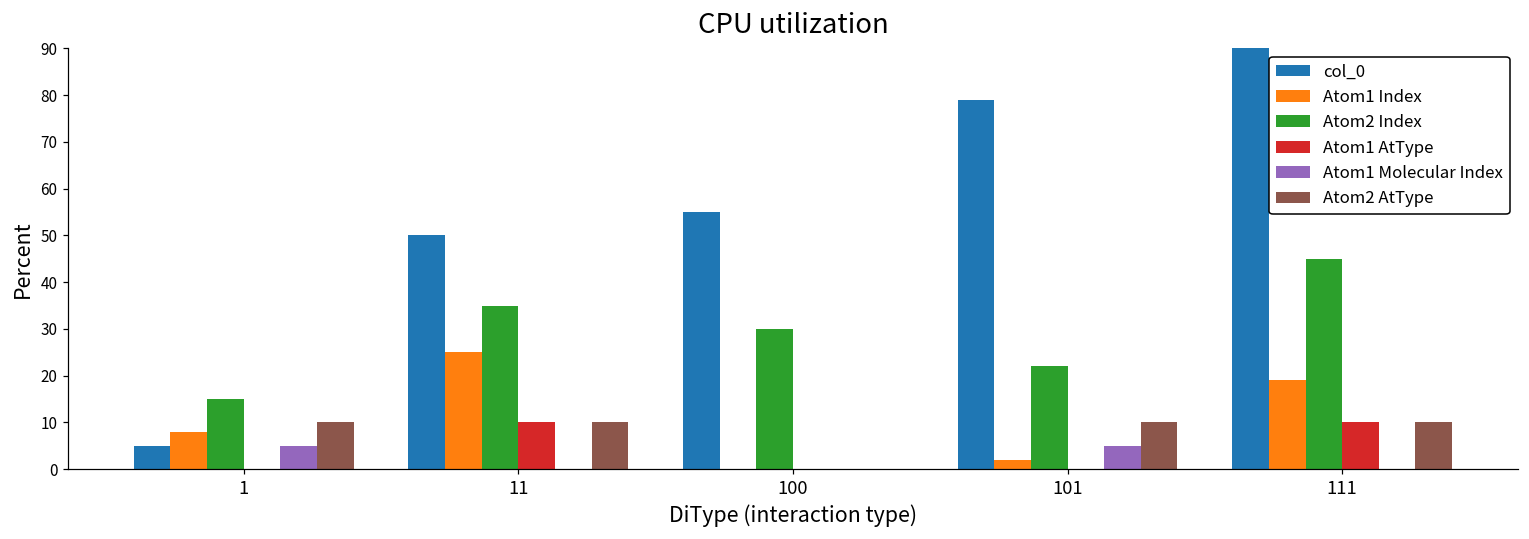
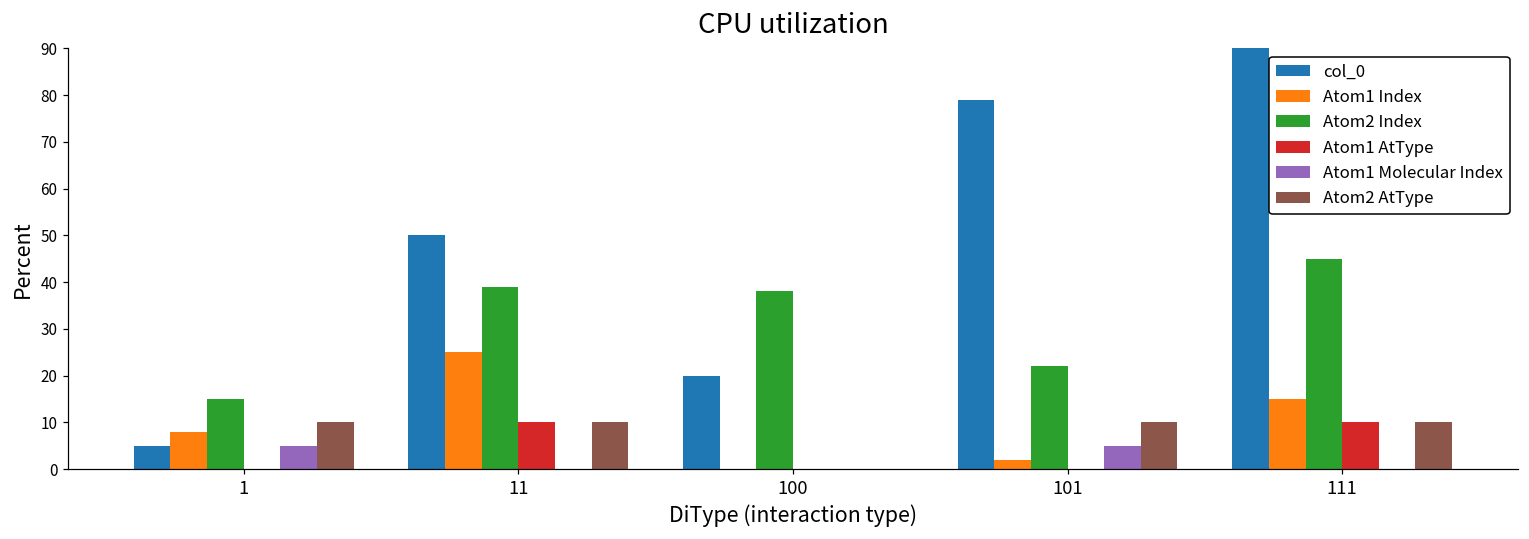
Atom2 Index, 11: 35 -> 39
col_0, 100: 55 -> 20
Atom2 Index, 100: 30 -> 38
Atom1 Index, 111: 19 -> 15
